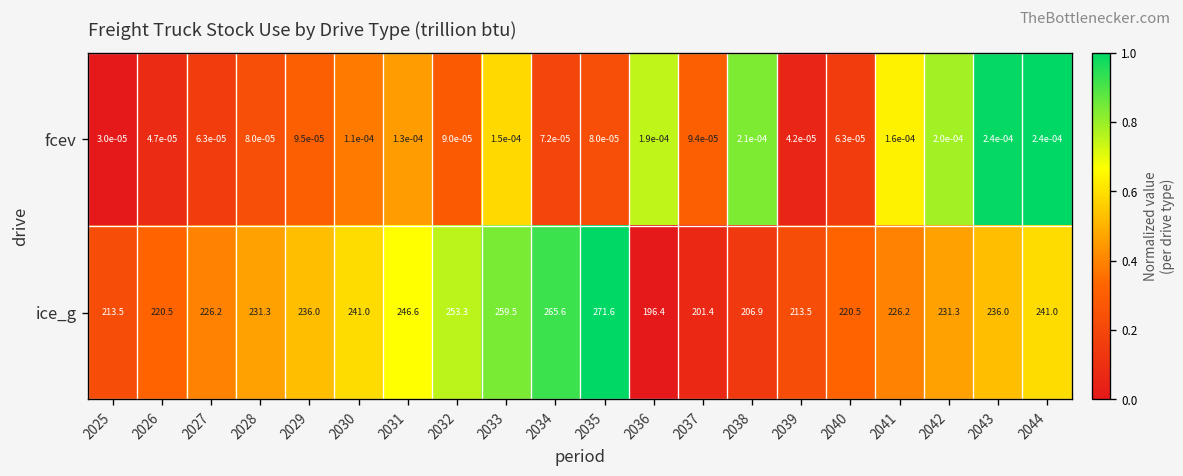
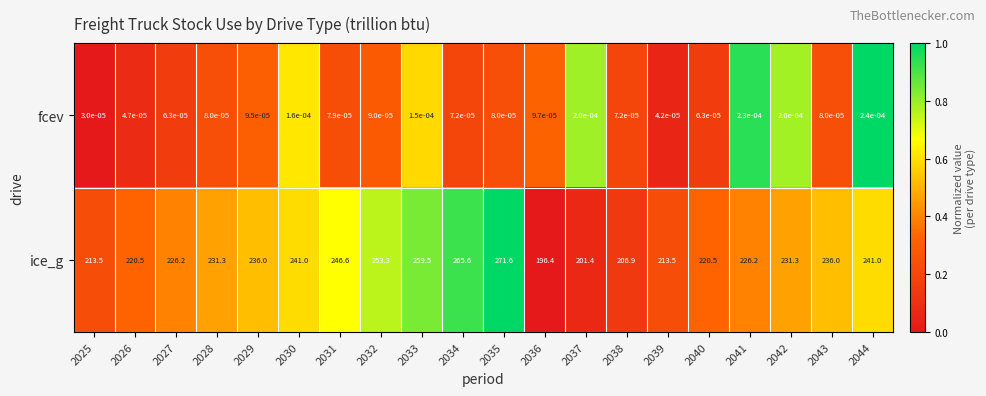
fcev, 2030: 1.1e-04 -> 1.6e-04
fcev, 2031: 1.3e-04 -> 7.9e-05
fcev, 2036: 1.9e-04 -> 9.7e-05
fcev, 2037: 9.4e-05 -> 2.0e-04
fcev, 2038: 2.1e-04 -> 7.2e-05
fcev, 2041: 1.6e-04 -> 2.3e-04
fcev, 2043: 2.4e-04 -> 8.0e-05
